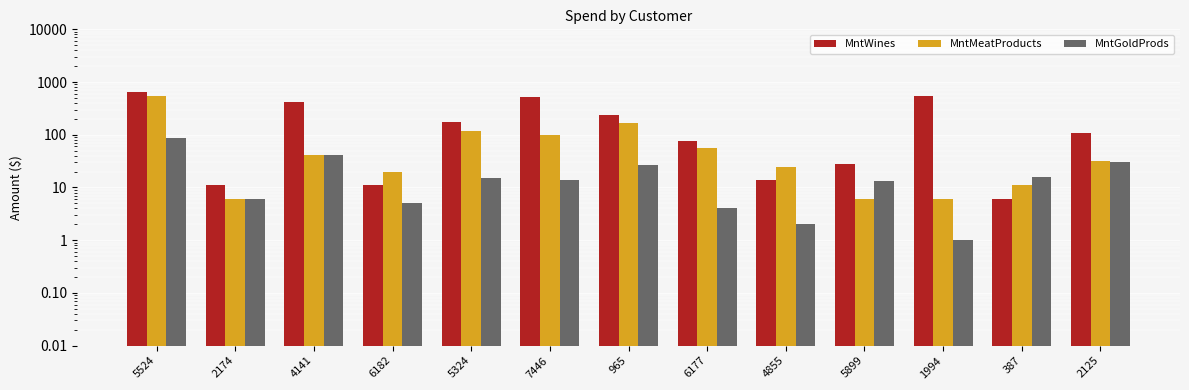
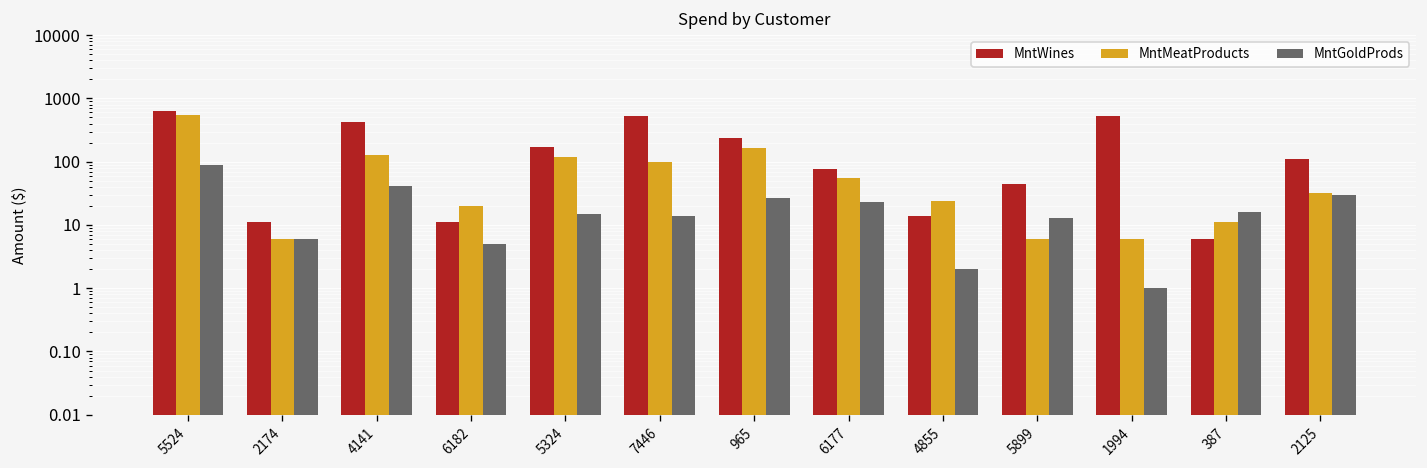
MntMeatProducts, 4141: 40 -> 130
MntGoldProds, 6177: 4 -> 20
MntWines, 5899: 30 -> 50
